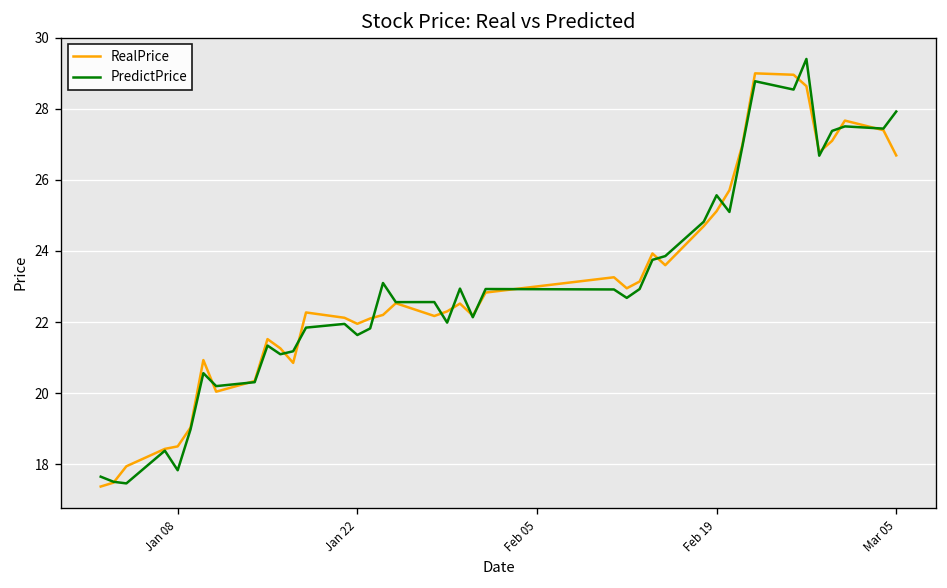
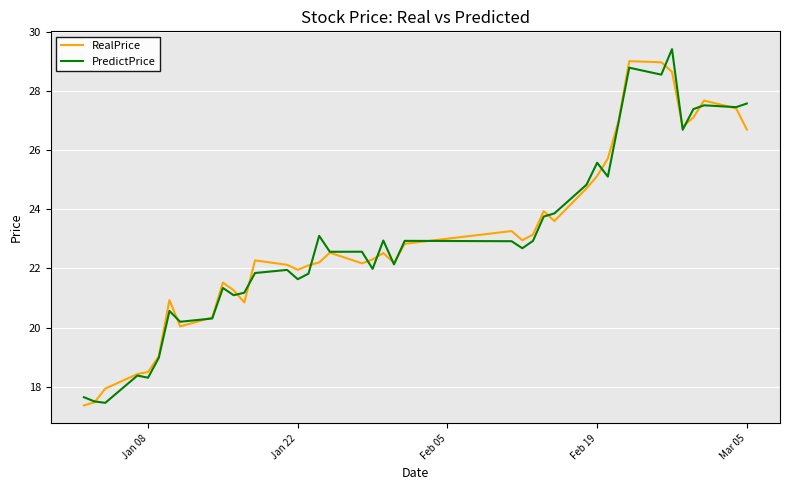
PredictPrice, Jan 08: 17.8 -> 18.3
PredictPrice, Mar 05: 27.9 -> 27.6
